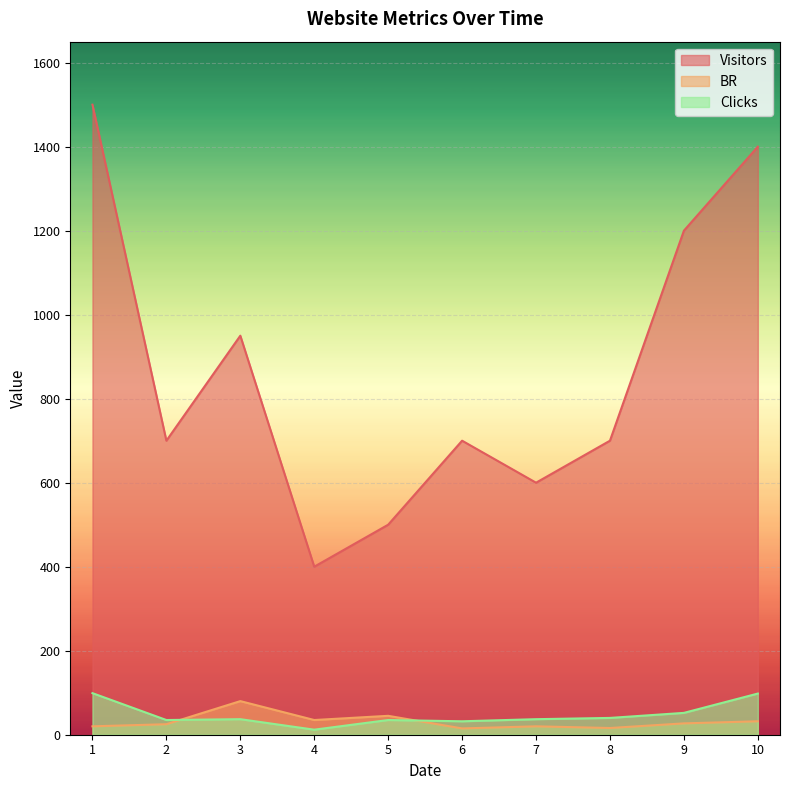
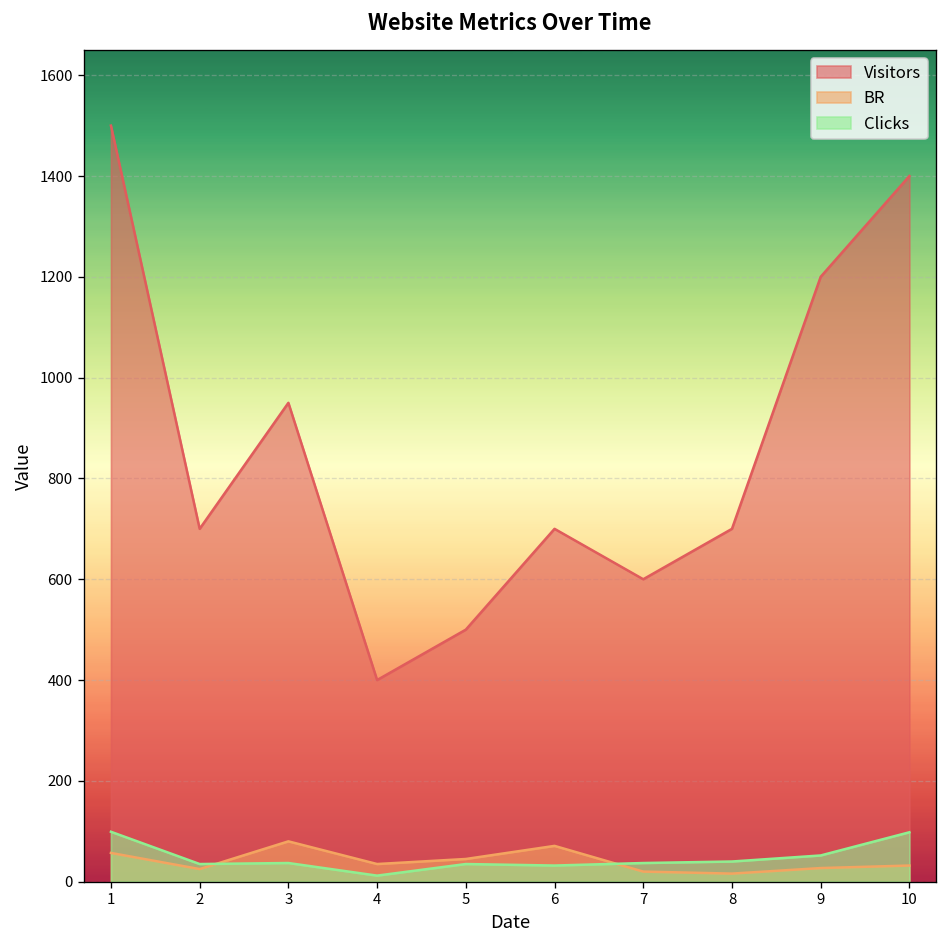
BR, 1: 20 -> 60
BR, 6: 20 -> 70
